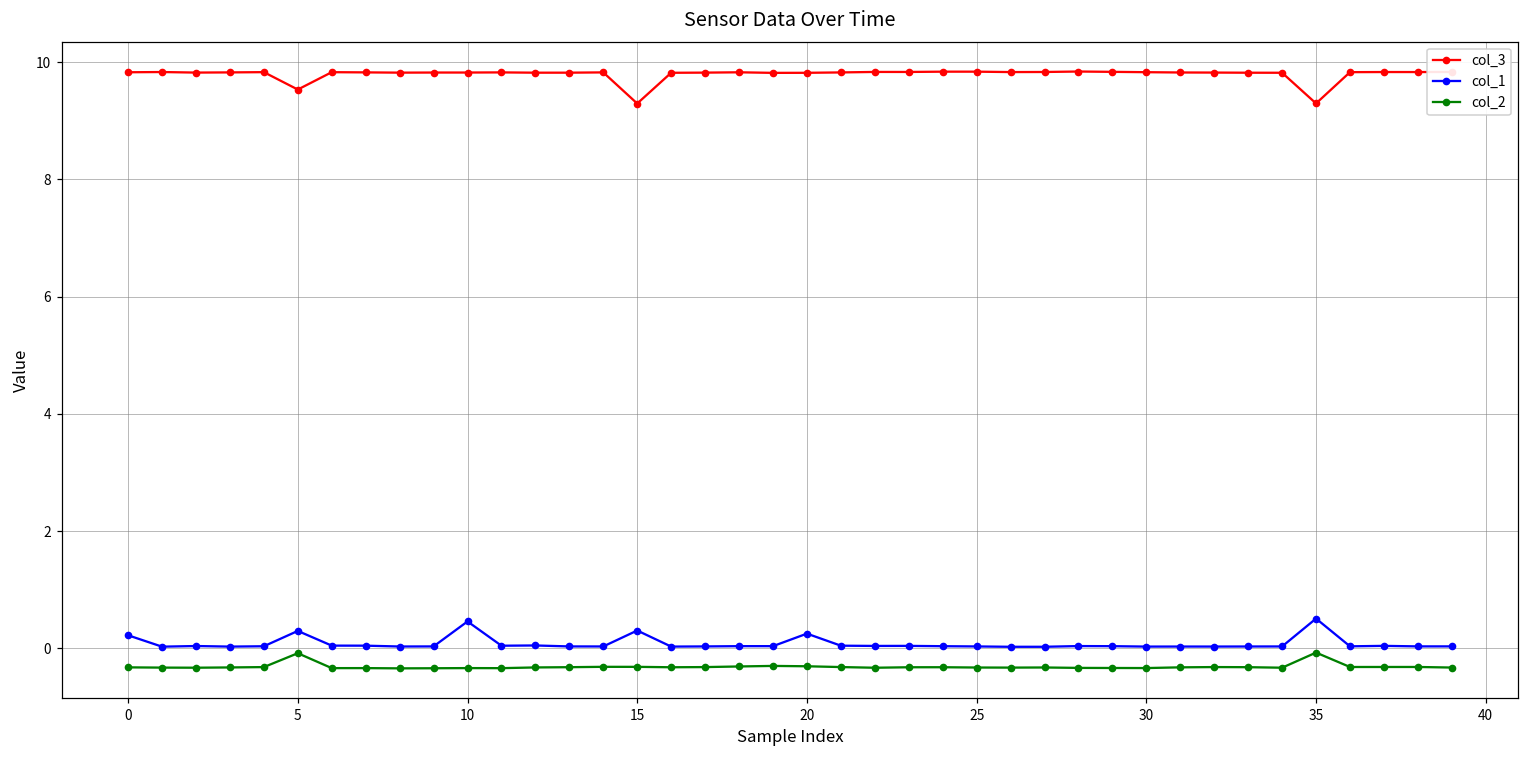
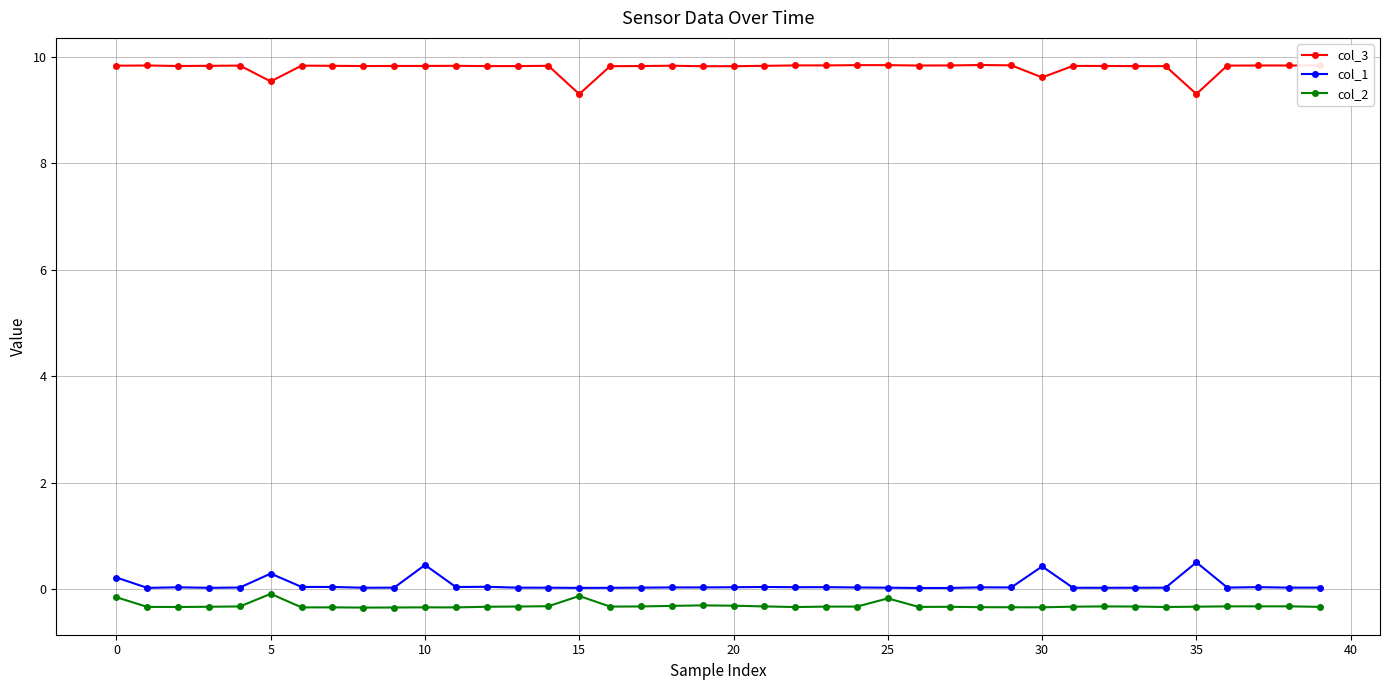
col_2, 0: -0.3 -> -0.1
col_1, 15: 0.3 -> 0.0
col_2, 15: -0.3 -> -0.1
col_1, 20: 0.2 -> 0.0
col_2, 25: -0.3 -> -0.2
col_3, 30: 9.8 -> 9.6
col_1, 30: 0.0 -> 0.4
col_2, 35: -0.1 -> -0.3
